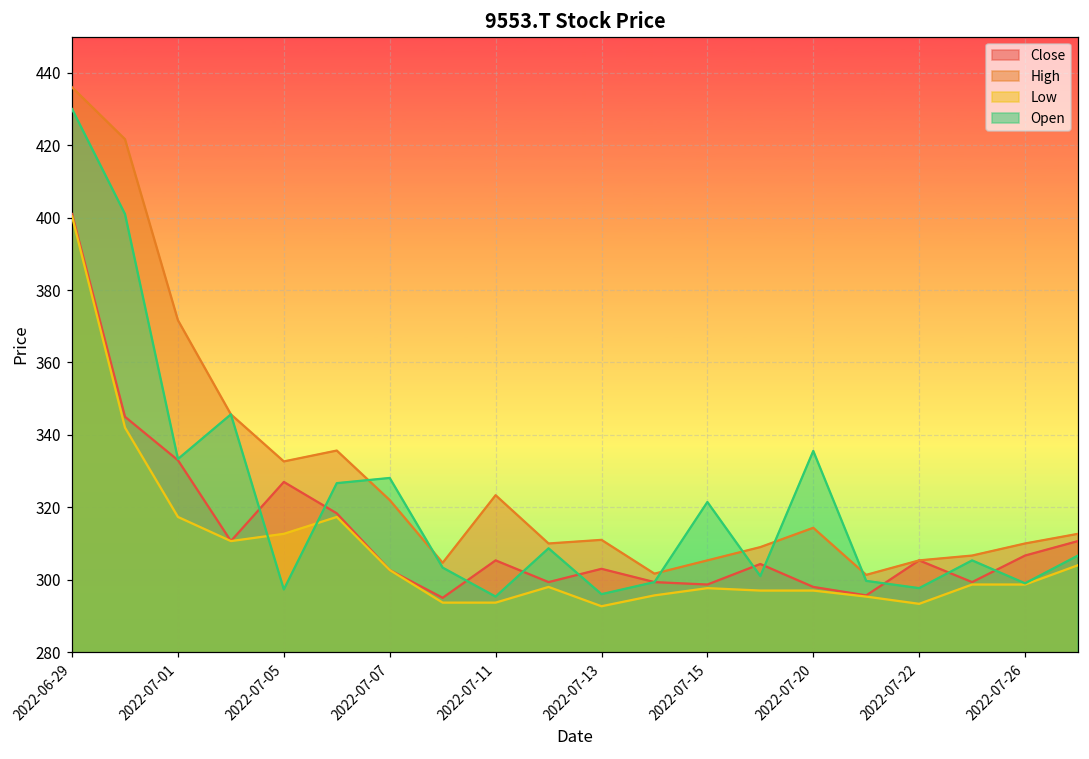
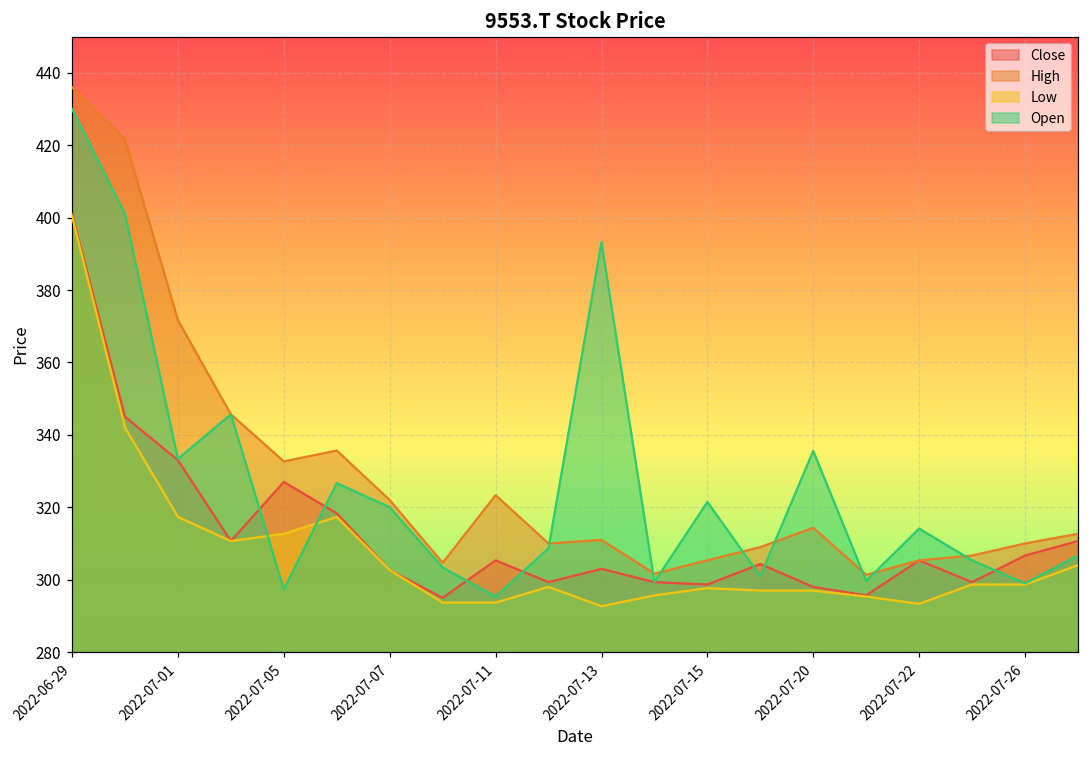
Open, 2022-07-07: 328 -> 320
Open, 2022-07-13: 296 -> 393
Open, 2022-07-22: 298 -> 314
